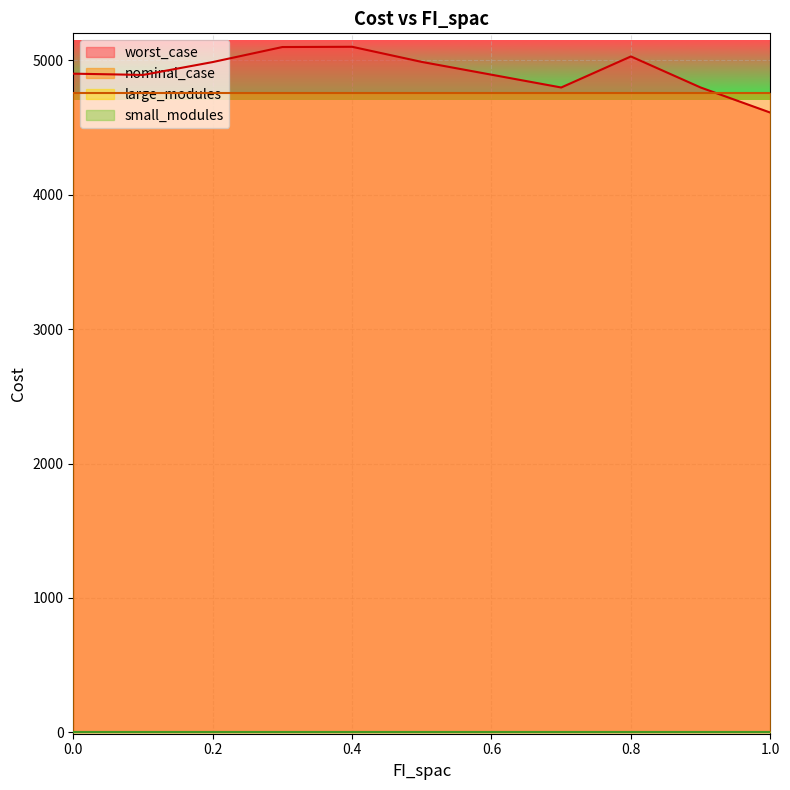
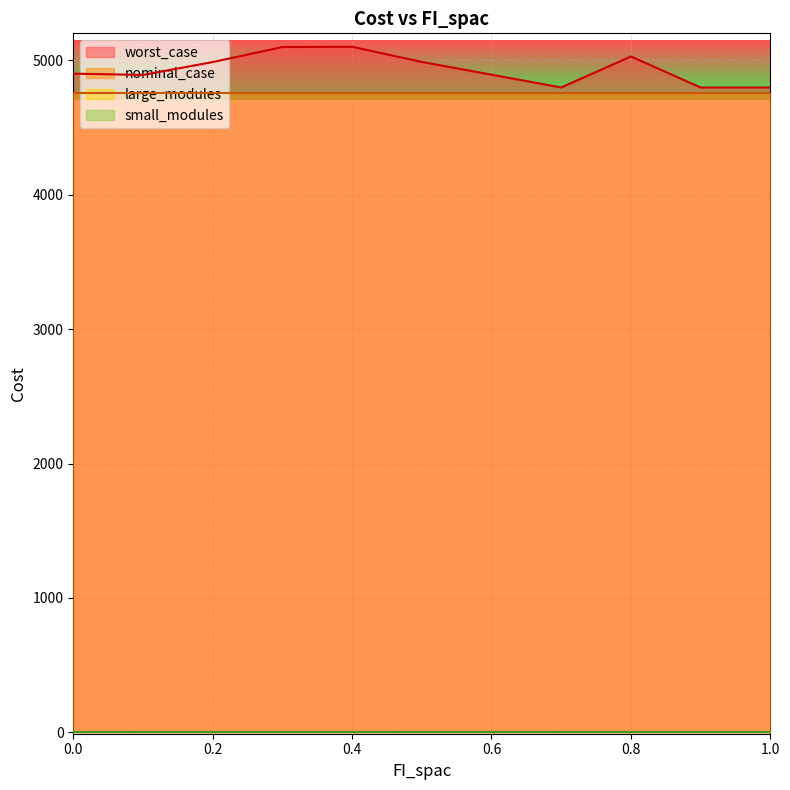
worst_case, 1.0: 4610 -> 4800
